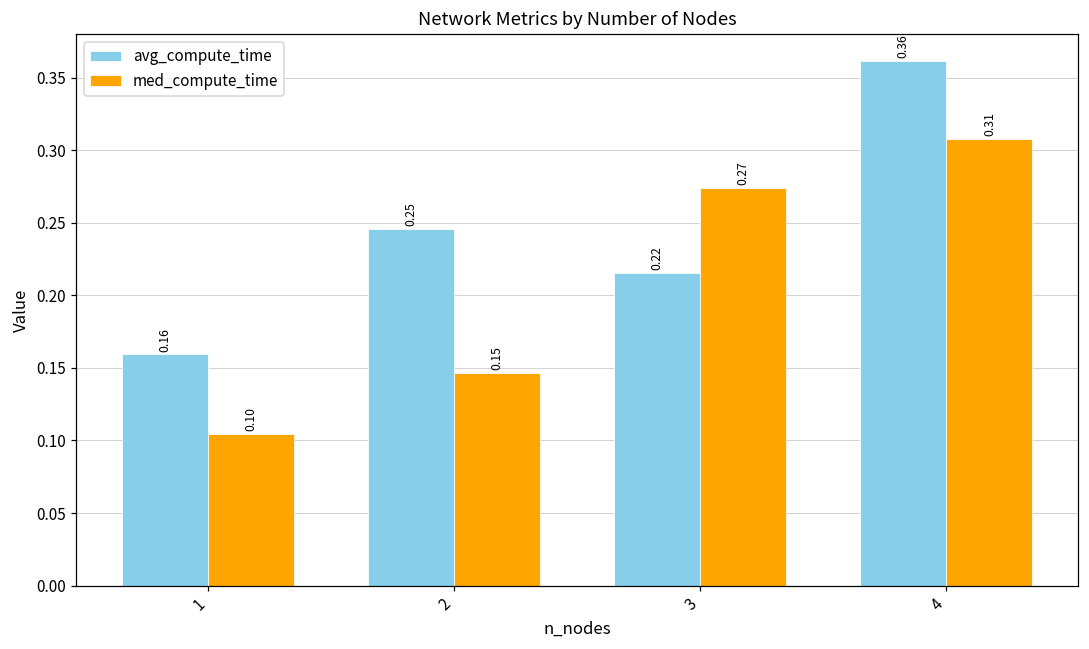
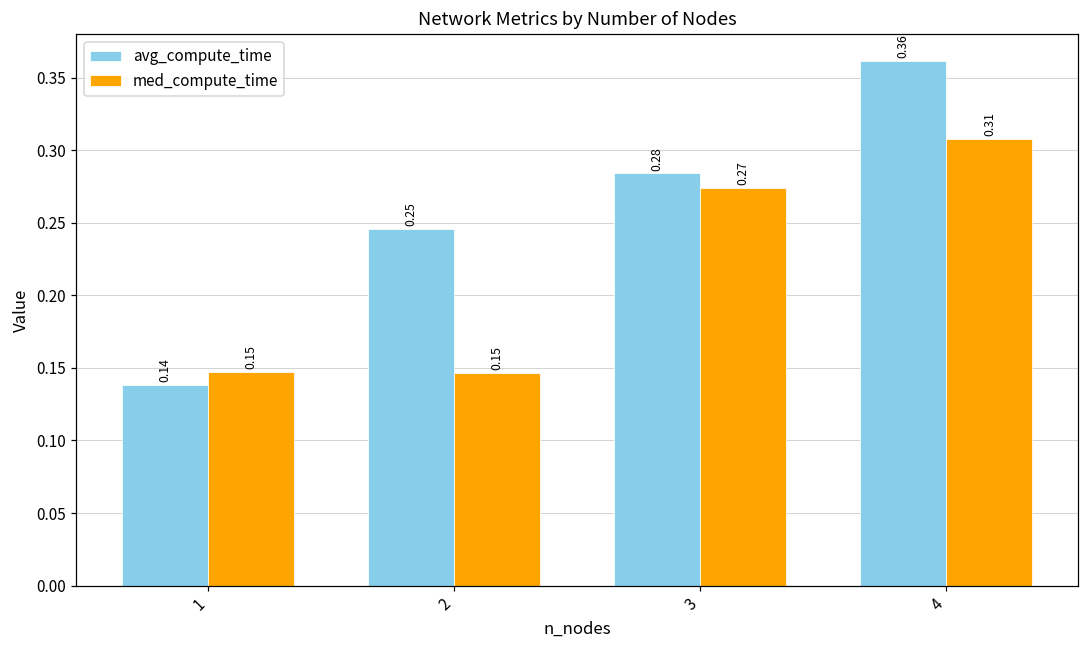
avg_compute_time, 1: 0.16 -> 0.14
med_compute_time, 1: 0.10 -> 0.15
avg_compute_time, 3: 0.22 -> 0.28
